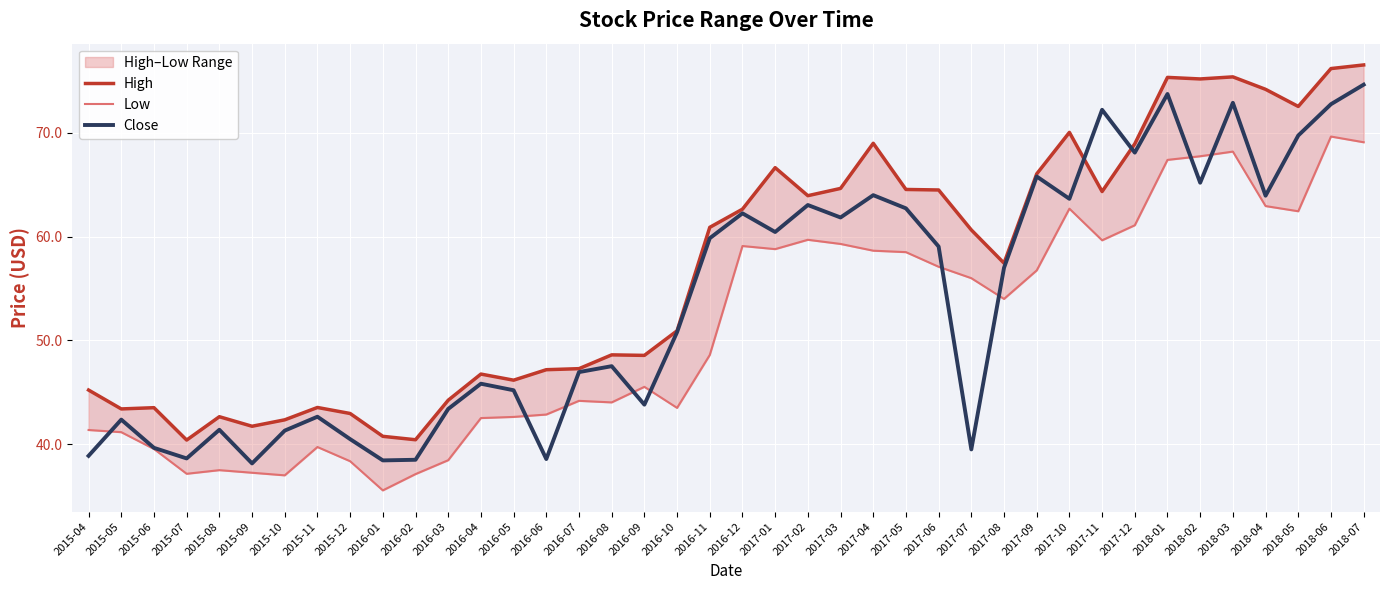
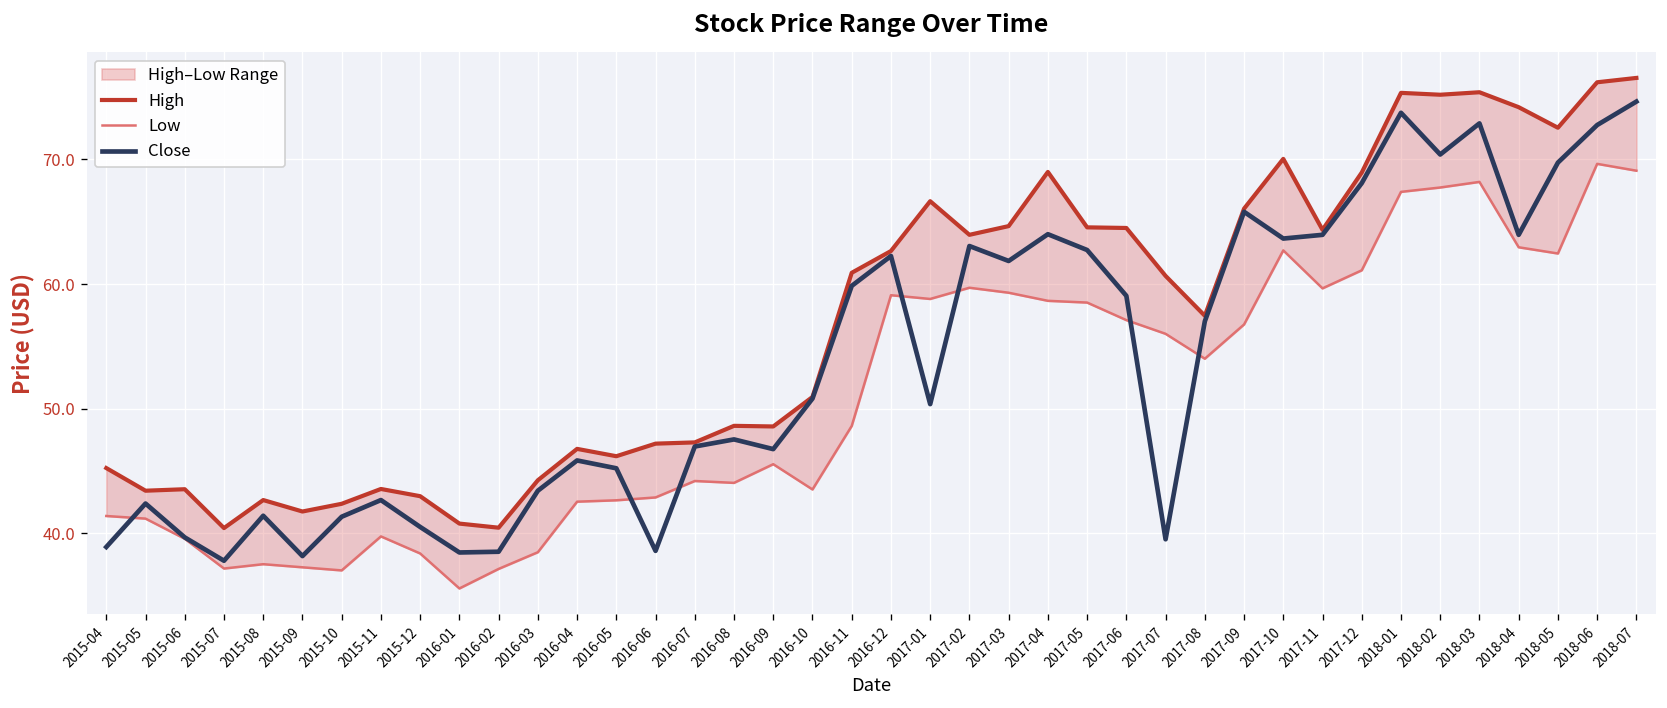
Close, 2015-07: 38.6 -> 37.8
Close, 2016-09: 43.8 -> 46.7
Close, 2017-01: 60.5 -> 50.4
Close, 2017-11: 72.2 -> 64.0
Close, 2018-02: 65.2 -> 70.4
